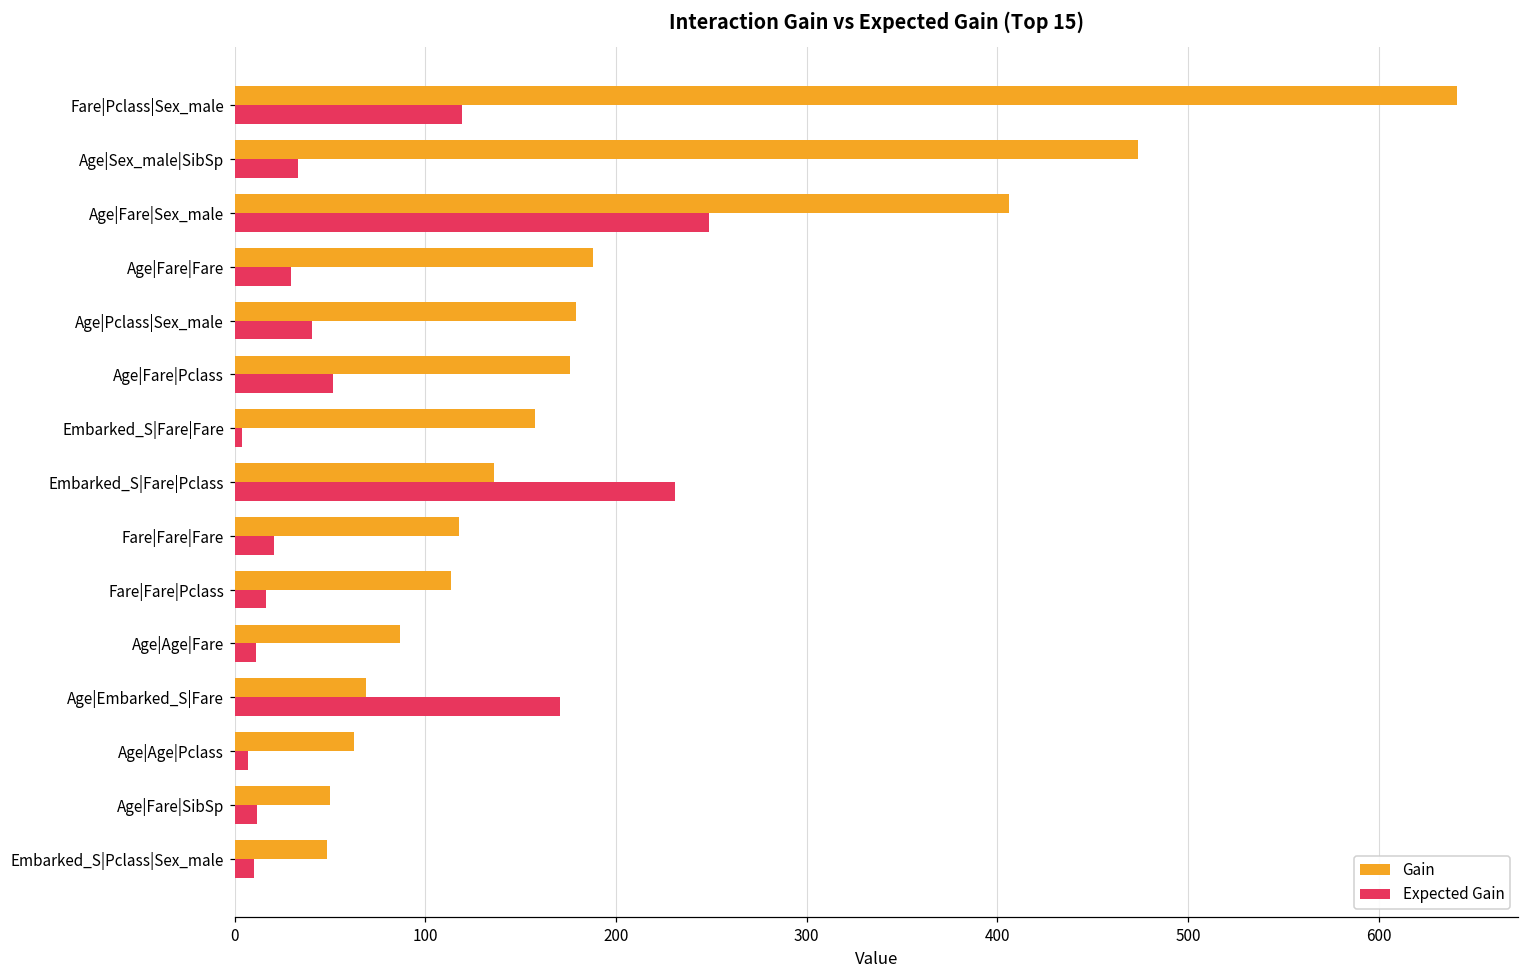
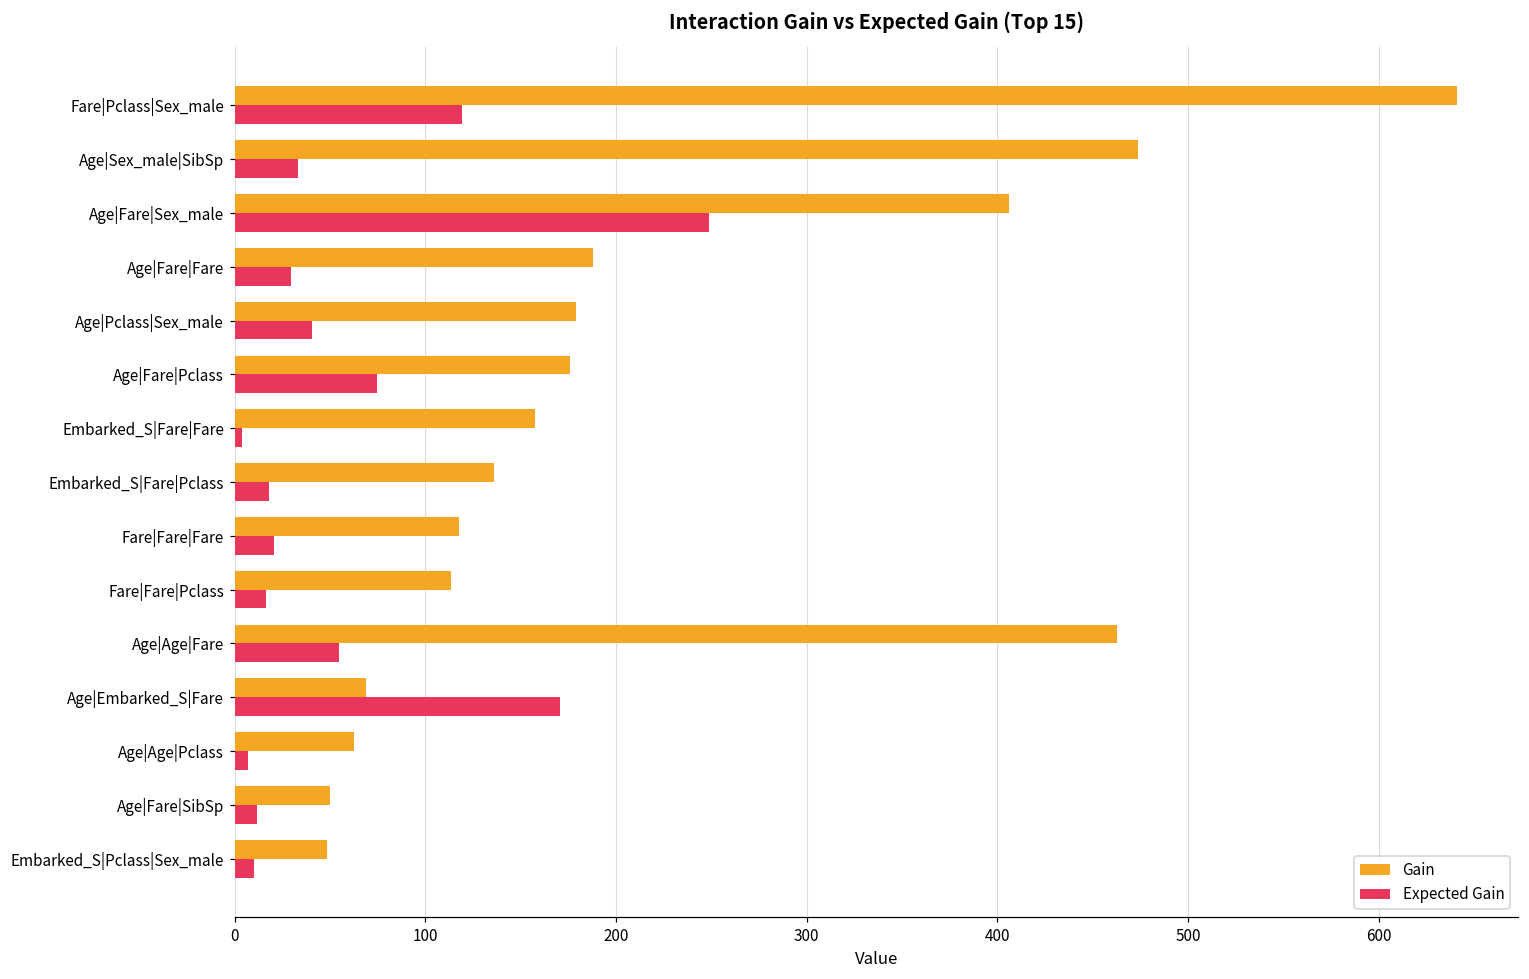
Expected Gain, Age|Fare|Pclass: 51 -> 74
Expected Gain, Embarked_S|Fare|Pclass: 231 -> 18
Gain, Age|Age|Fare: 86 -> 463
Expected Gain, Age|Age|Fare: 11 -> 55
